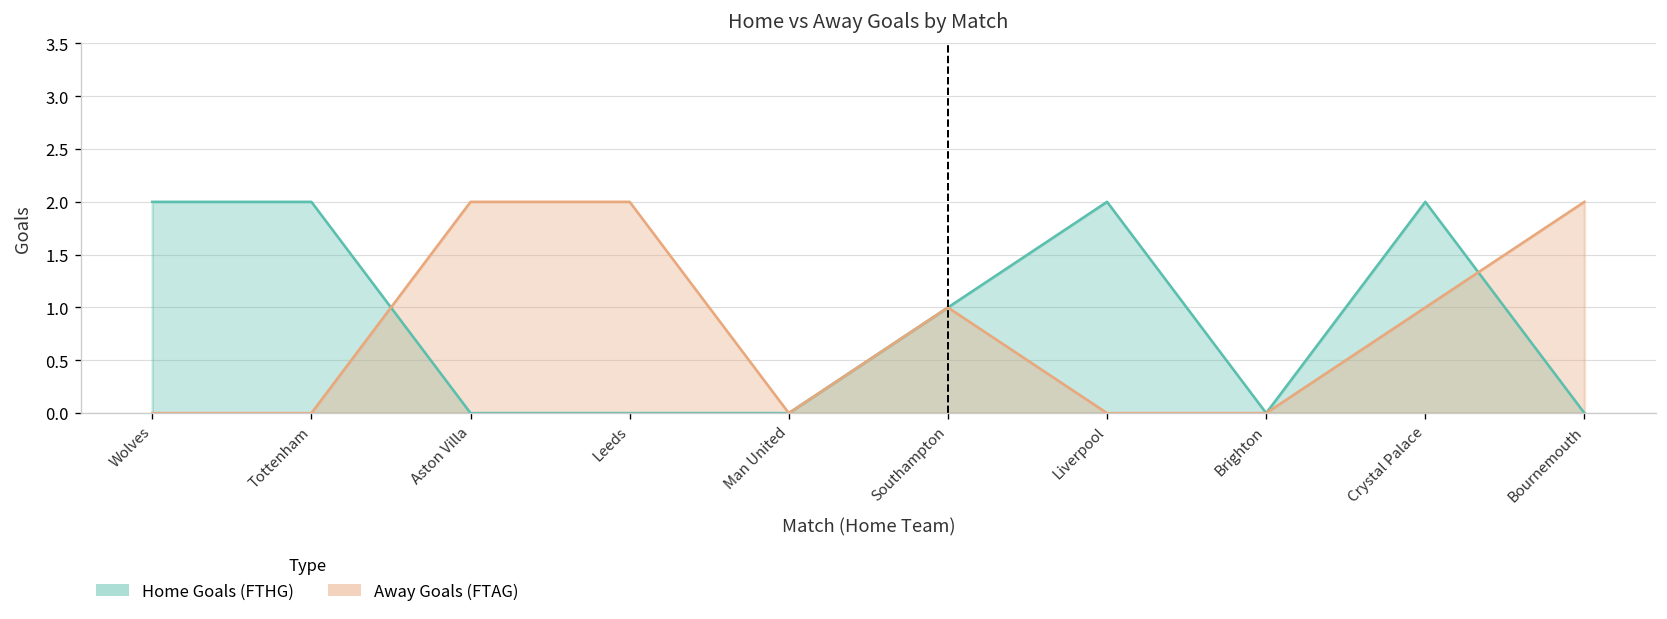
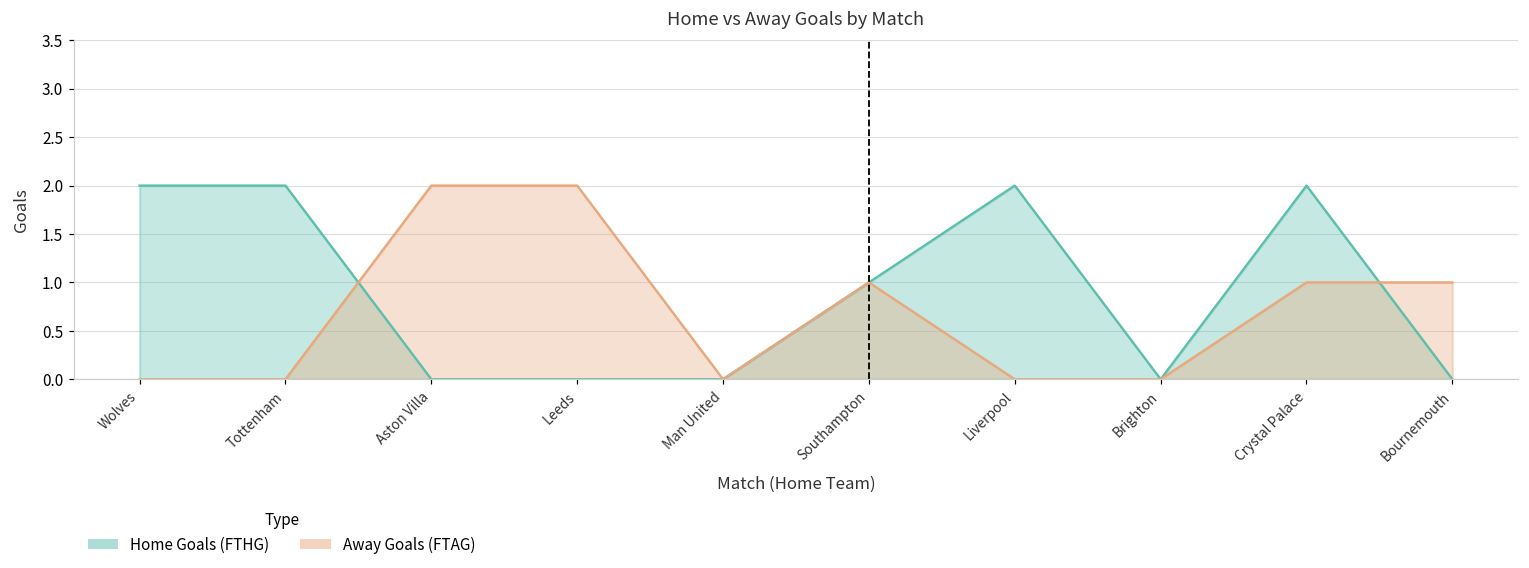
Away Goals (FTAG), Bournemouth: 2 -> 1
